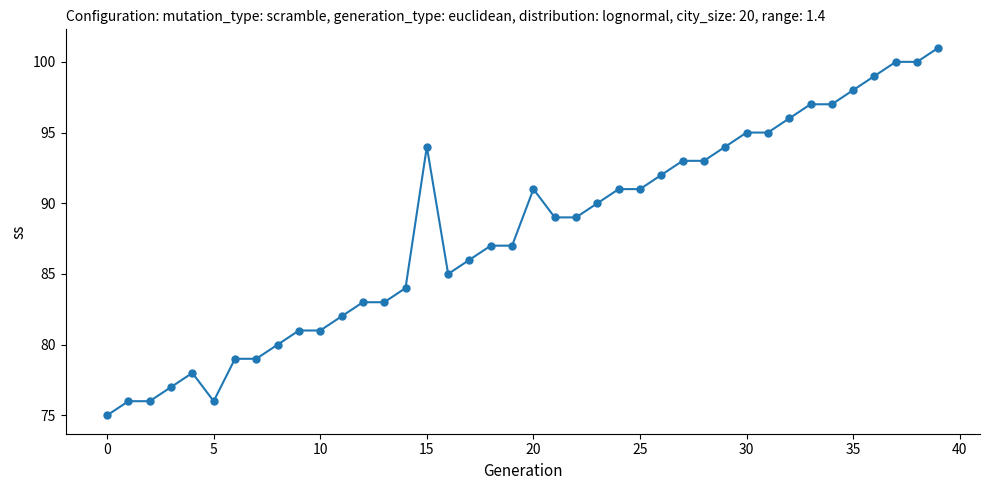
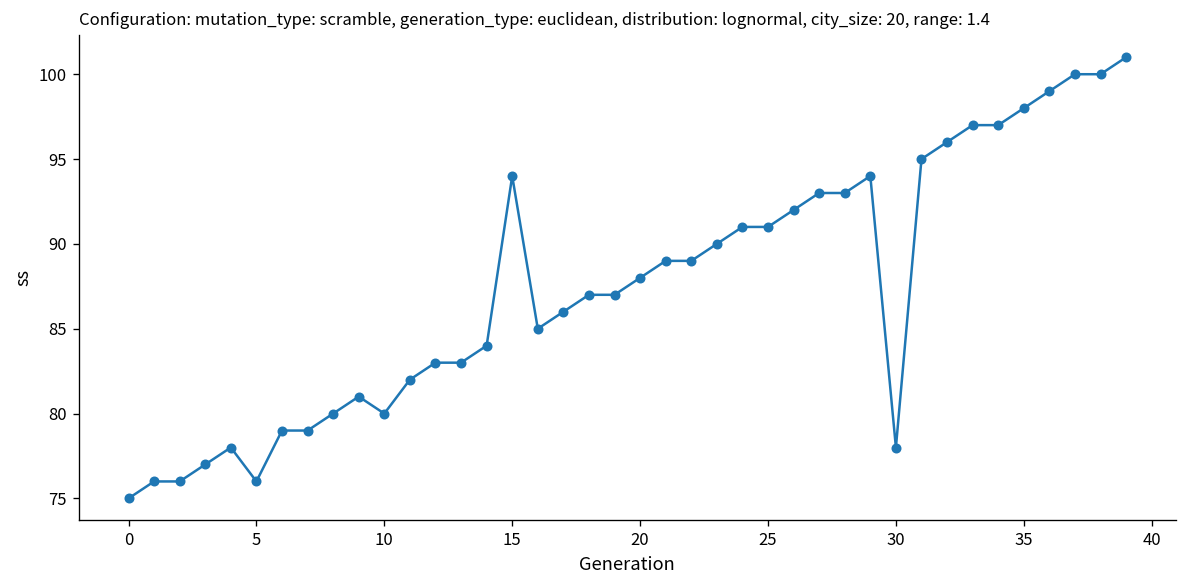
10: 81 -> 80
20: 91 -> 88
30: 95 -> 78
